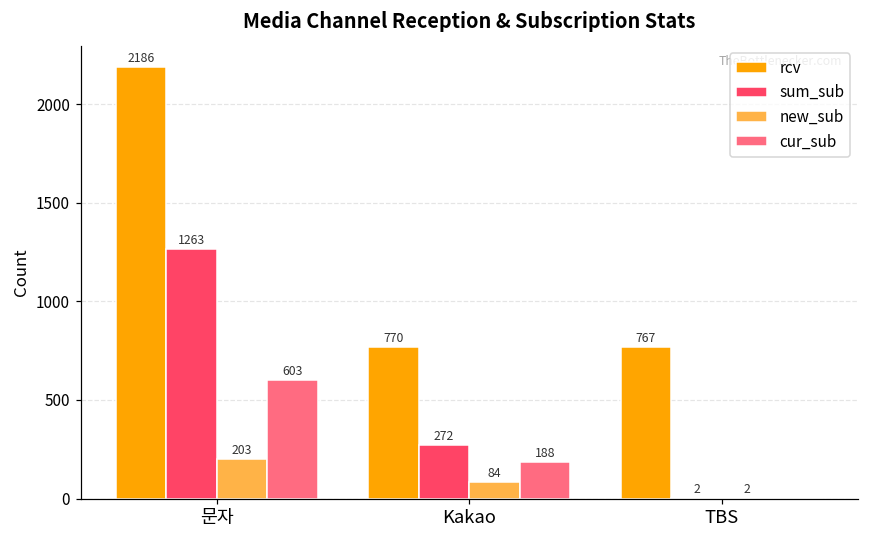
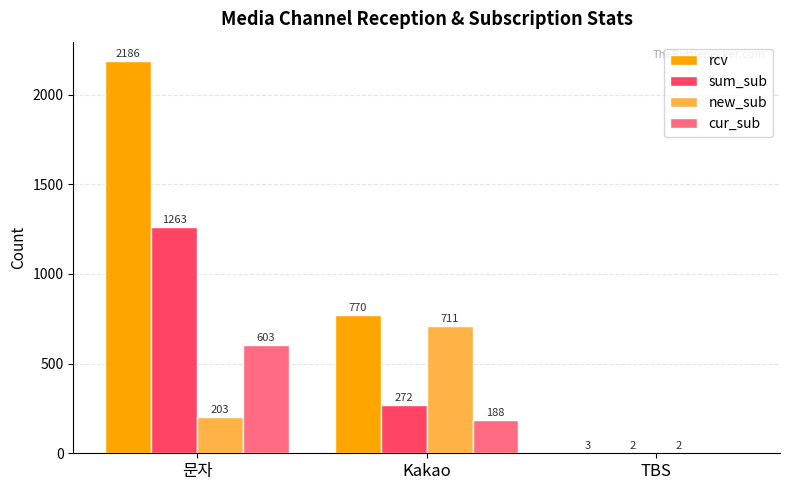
new_sub, Kakao: 84 -> 711
rcv, TBS: 767 -> 3
